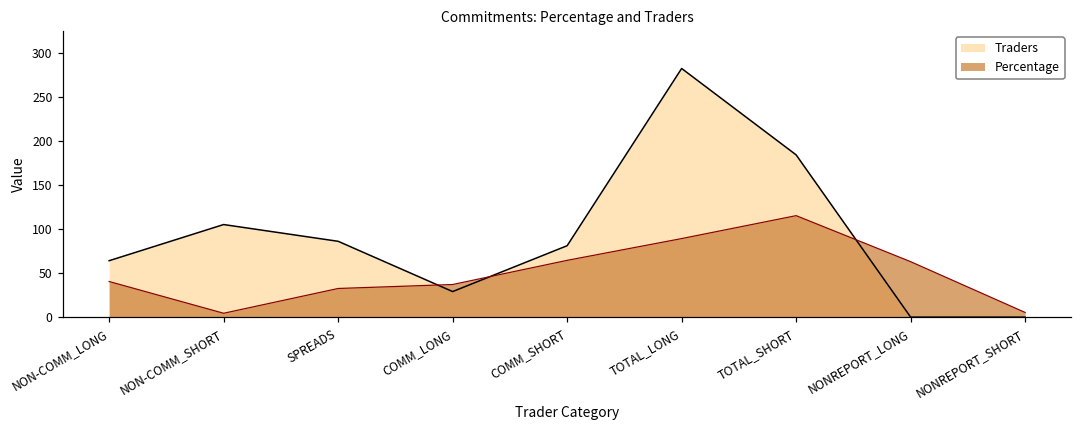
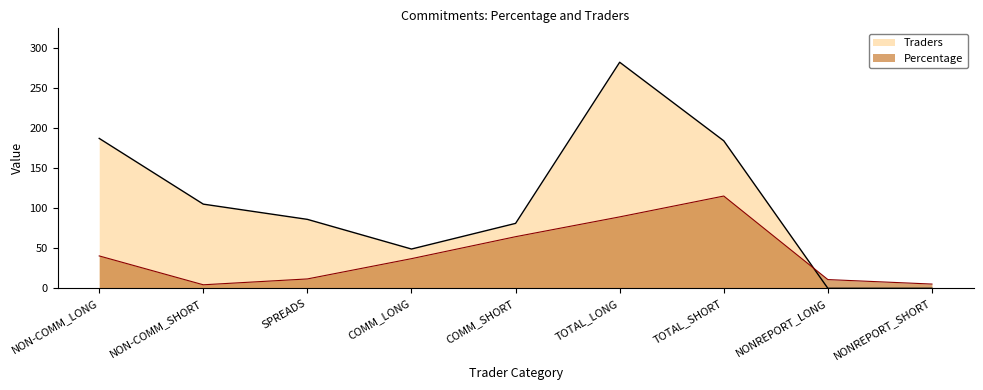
Traders, NON-COMM_LONG: 60 -> 190
Percentage, SPREADS: 30 -> 10
Traders, COMM_LONG: 30 -> 50
Percentage, NONREPORT_LONG: 60 -> 10
